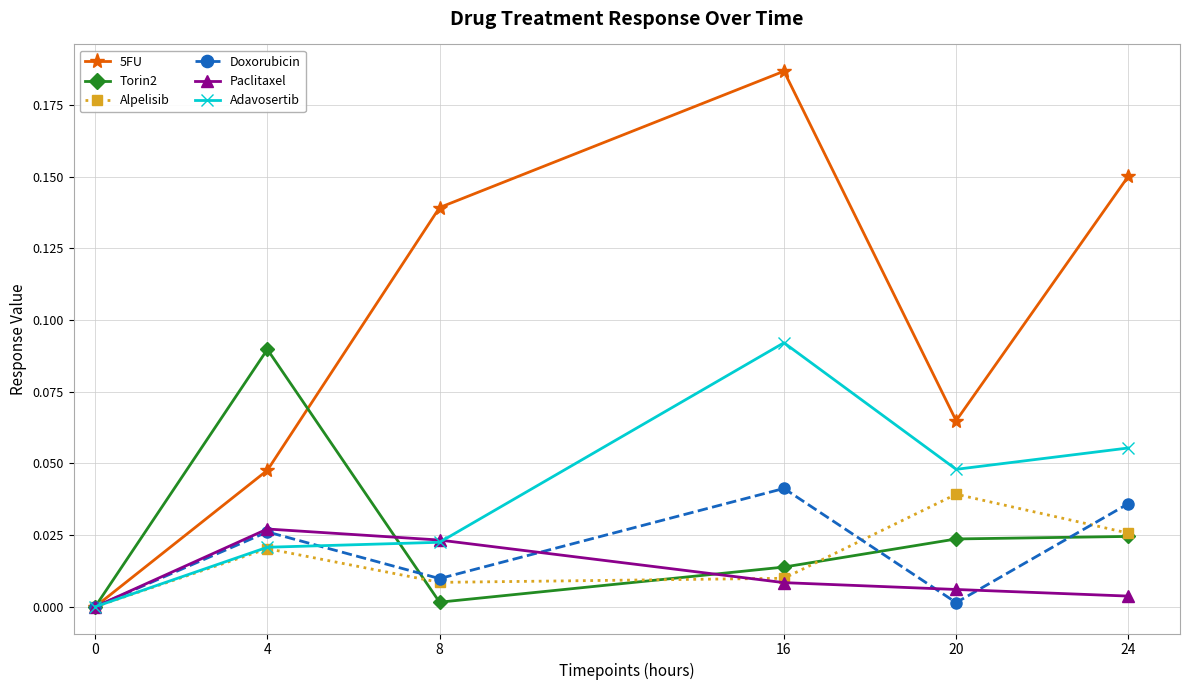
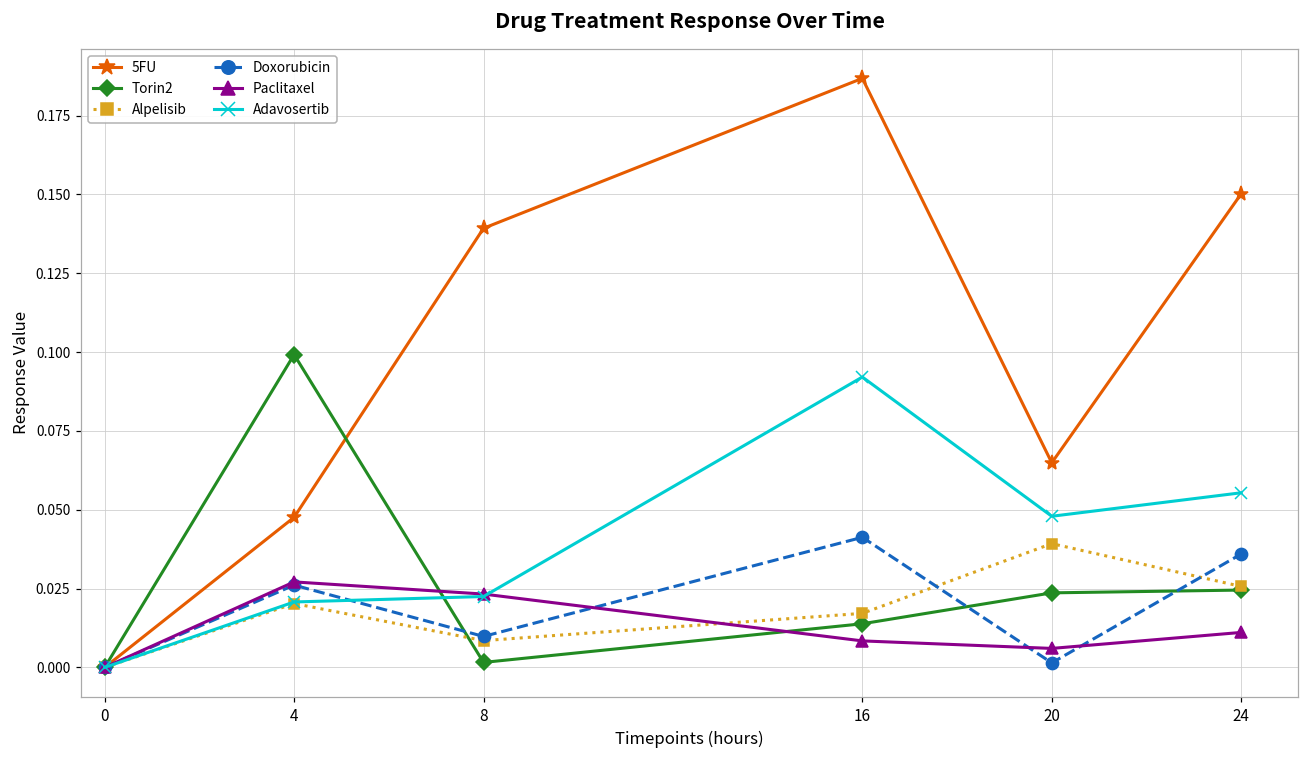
Torin2, 4: 0.090 -> 0.099
Alpelisib, 16: 0.010 -> 0.017
Paclitaxel, 24: 0.004 -> 0.011
